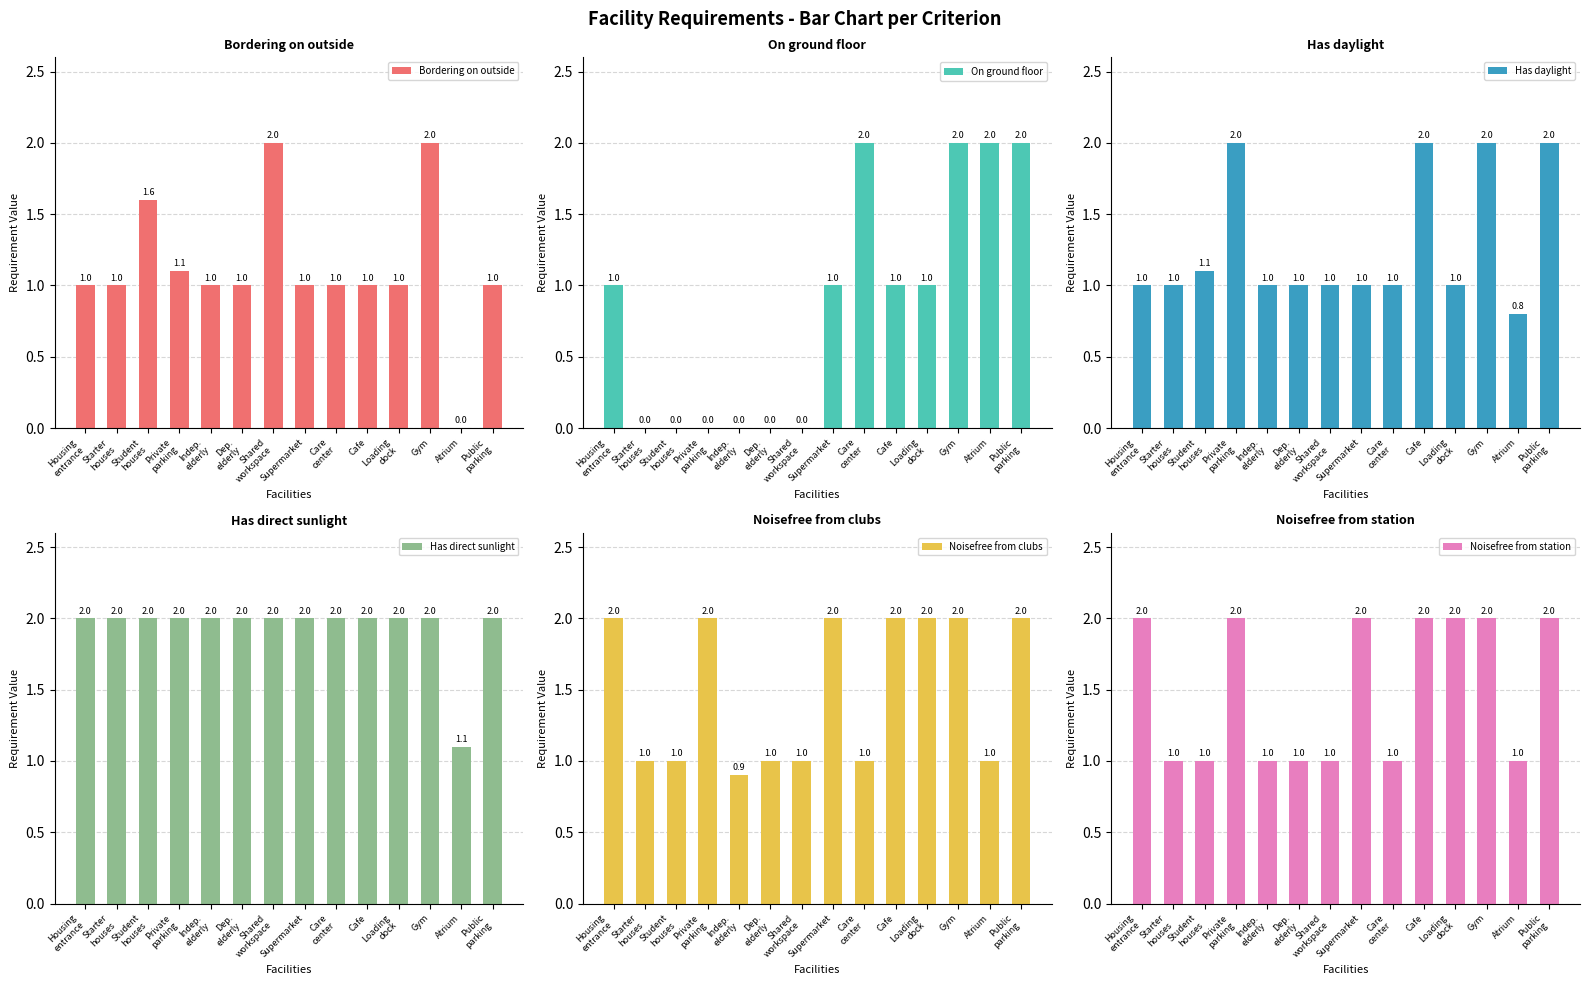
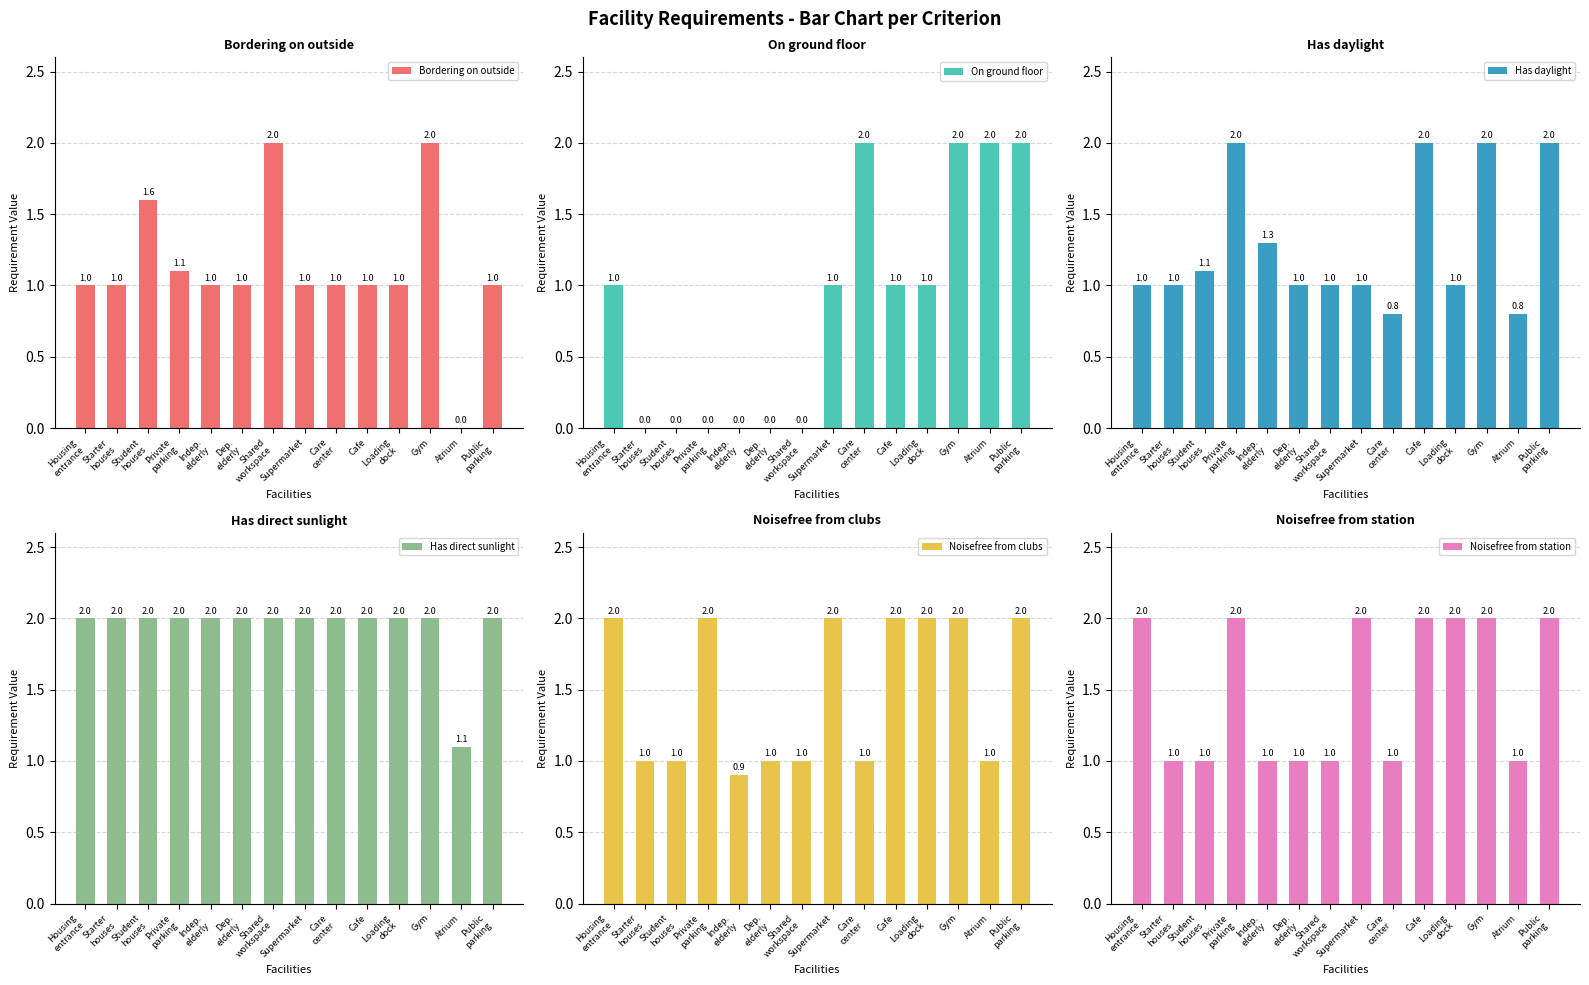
Has daylight, Indep. elderly: 1.0 -> 1.3
Has daylight, Care center: 1.0 -> 0.8
